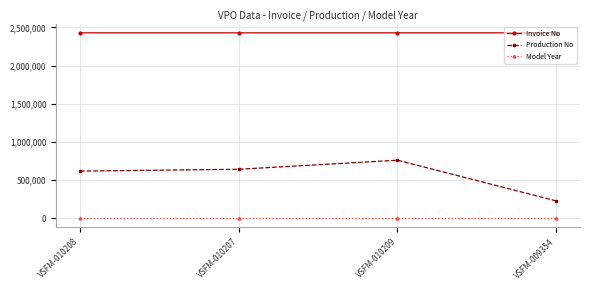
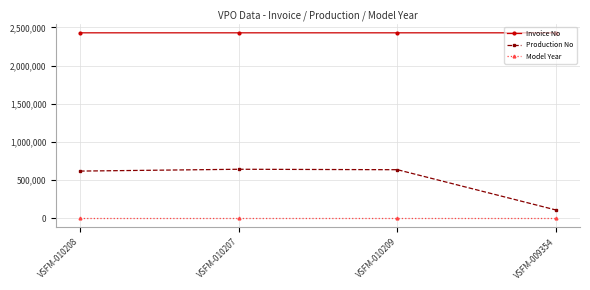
Production No, VSFM-010209: 800,000 -> 600,000
Production No, VSFM-009354: 200,000 -> 100,000
